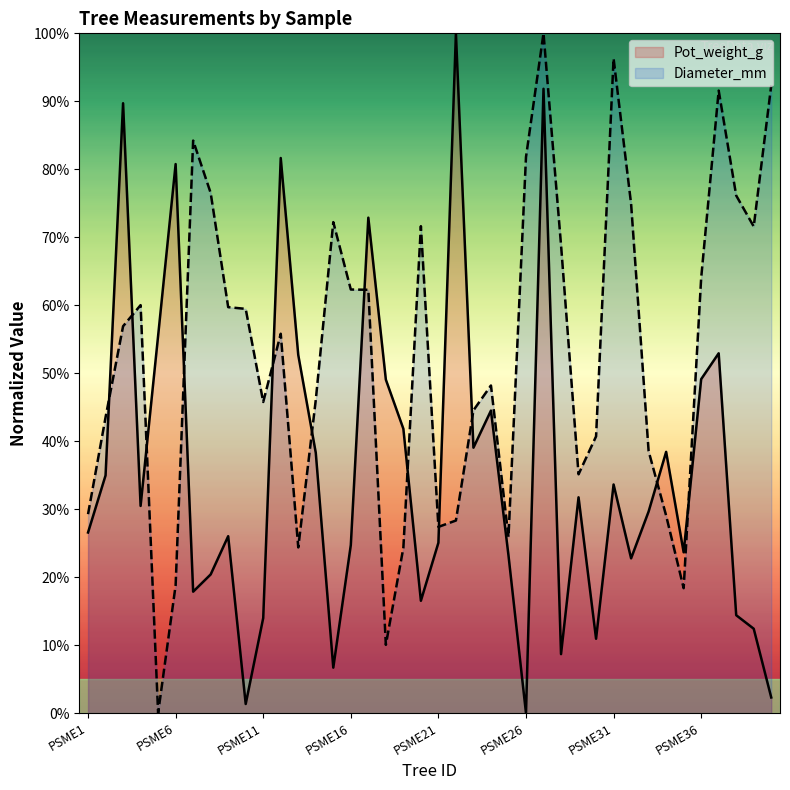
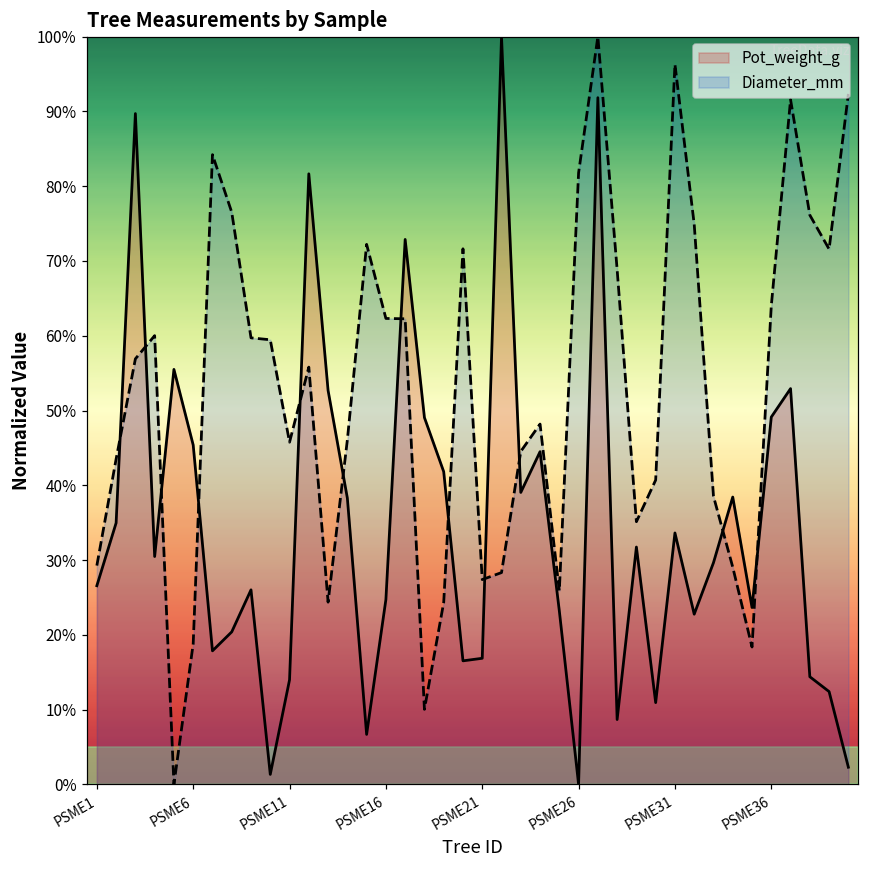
Pot_weight_g, PSME6: 81% -> 45%
Pot_weight_g, PSME21: 25% -> 17%
